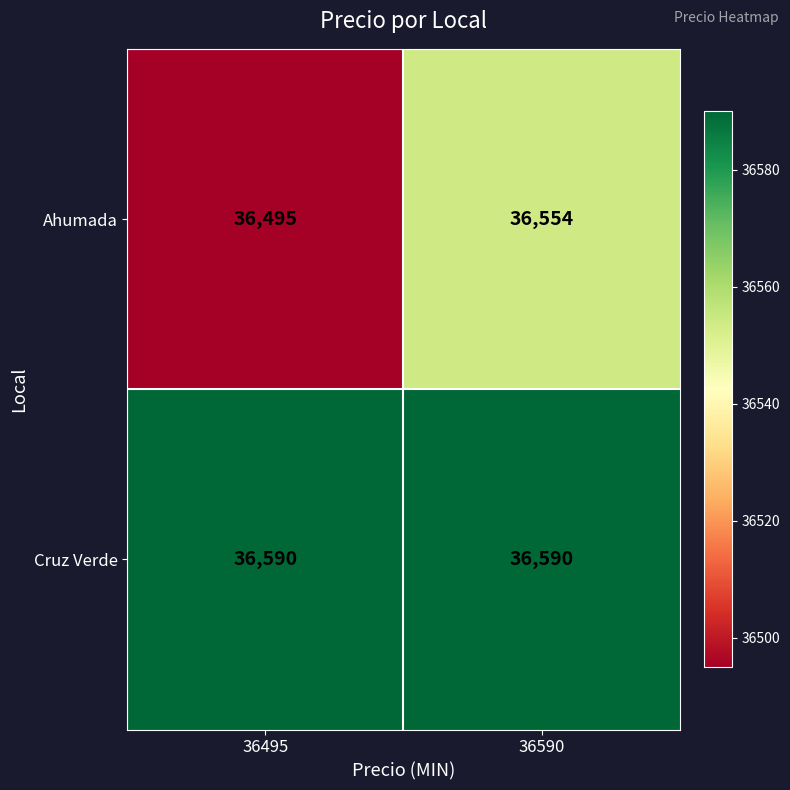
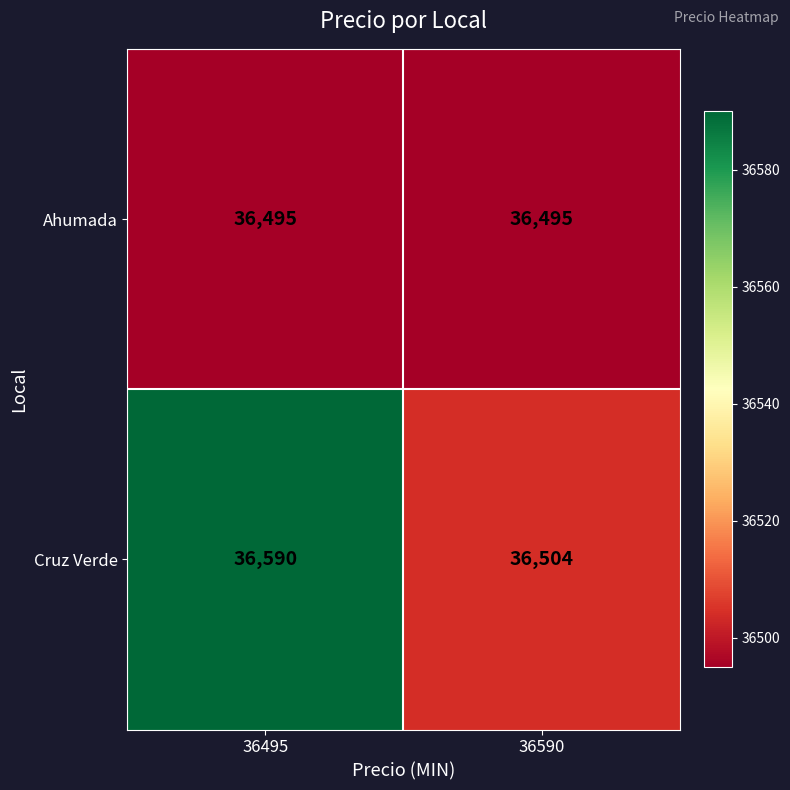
Ahumada, 36590: 36,554 -> 36,495
Cruz Verde, 36590: 36,590 -> 36,504
